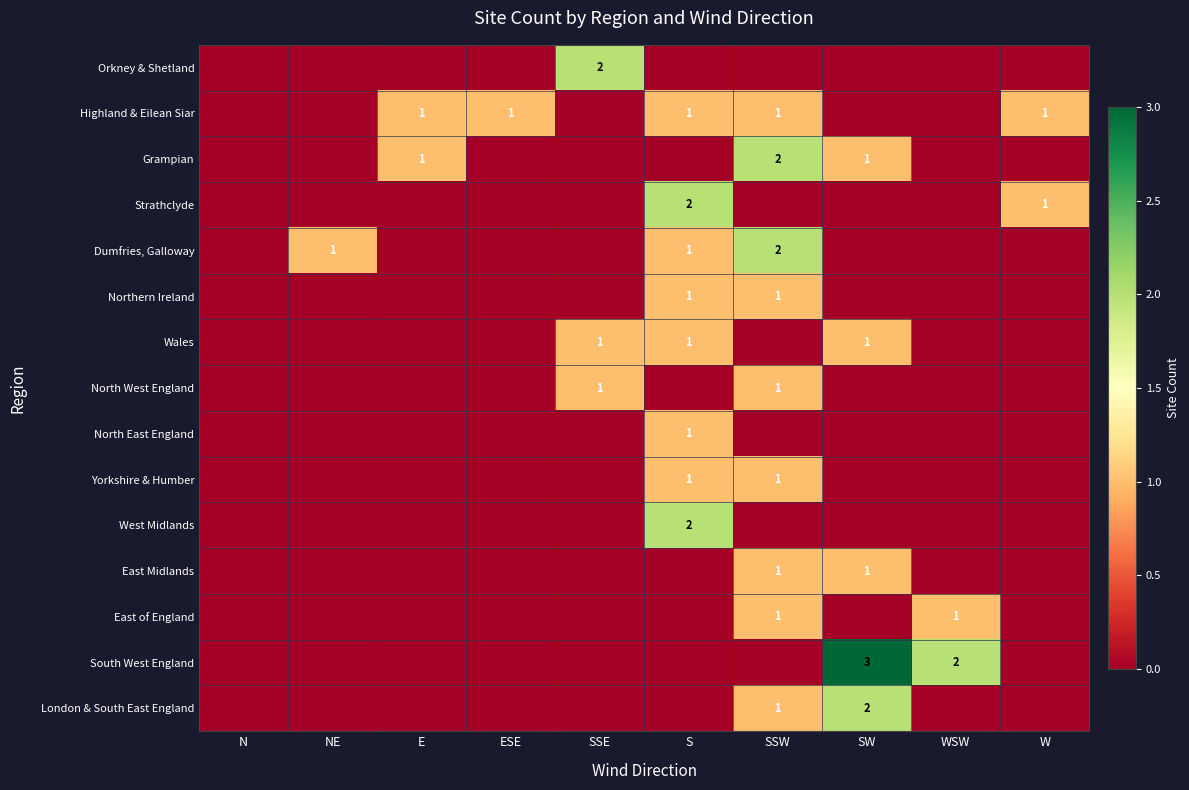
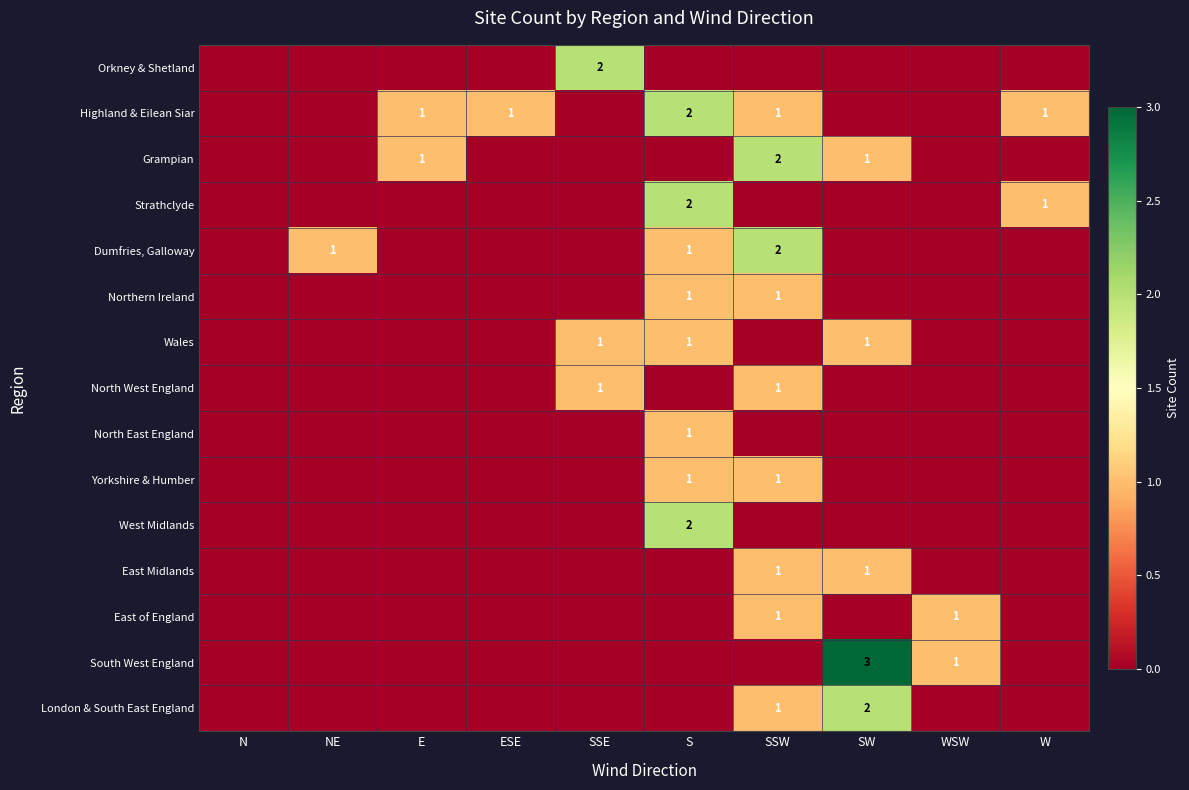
Highland & Eilean Siar, S: 1 -> 2
South West England, WSW: 2 -> 1
